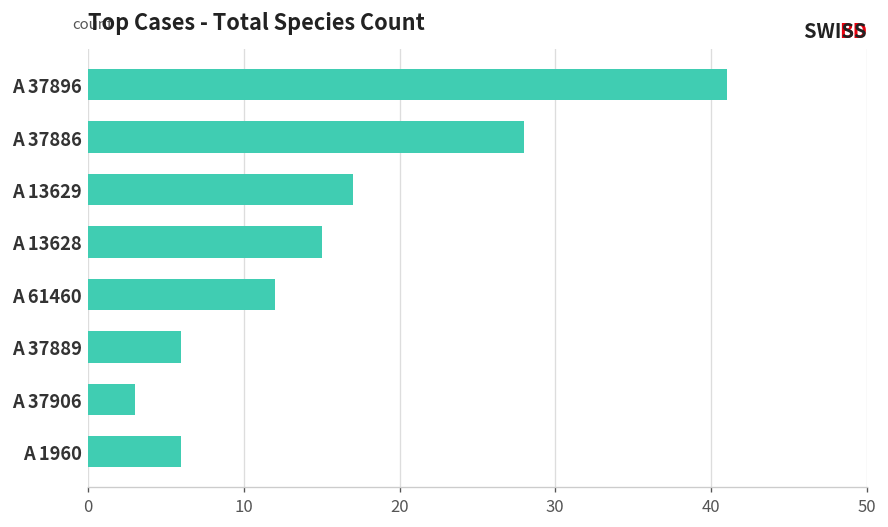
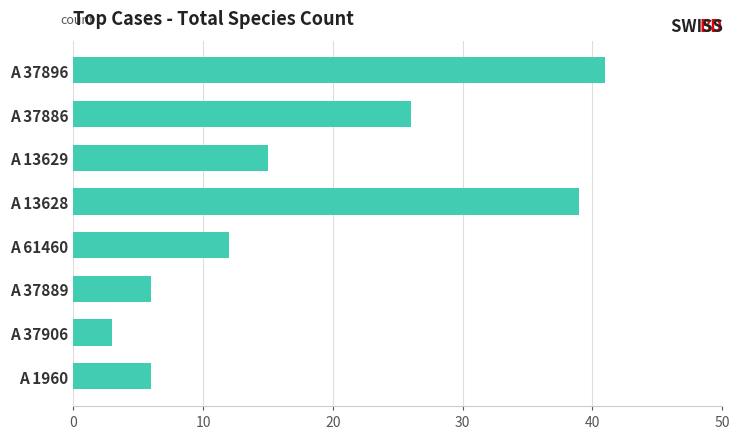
A 37886: 28 -> 26
A 13629: 17 -> 15
A 13628: 15 -> 39
